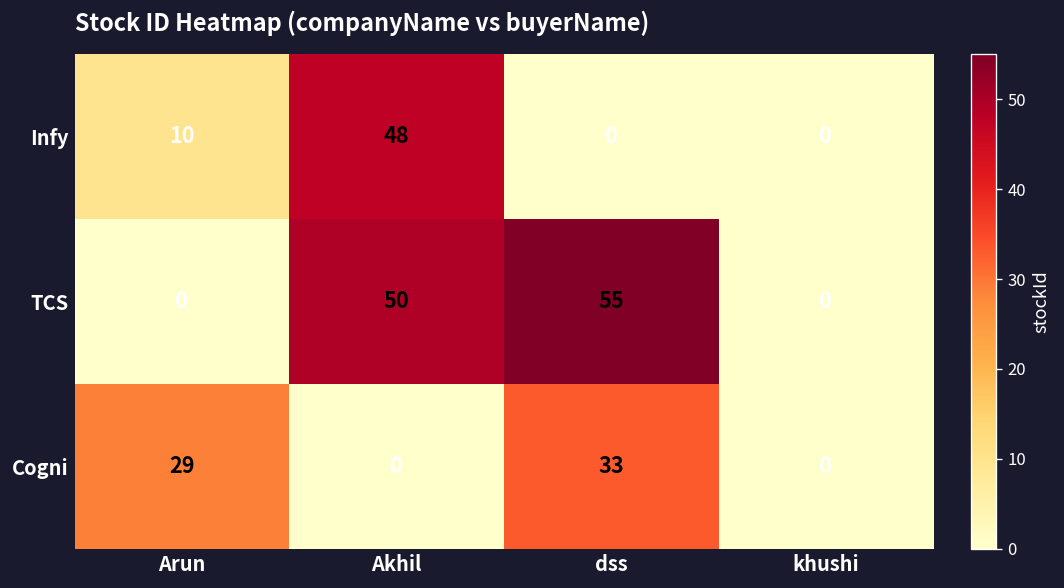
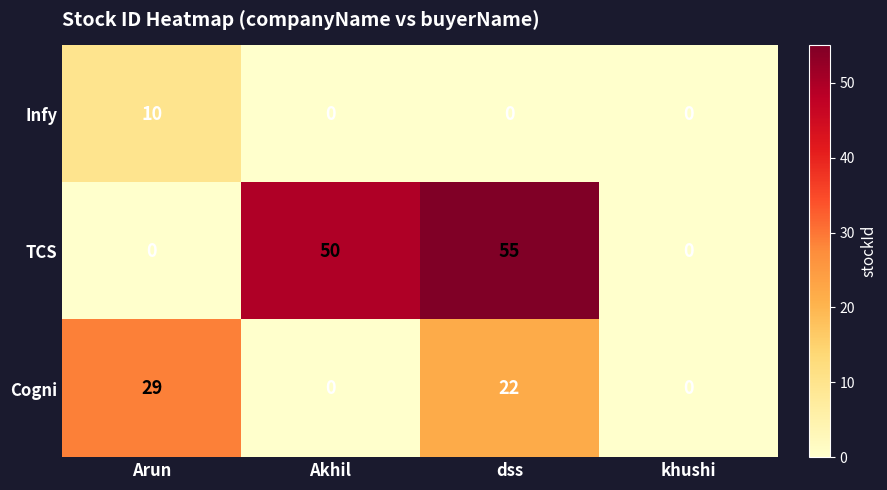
Infy, Akhil: 48 -> 0
Cogni, dss: 33 -> 22
